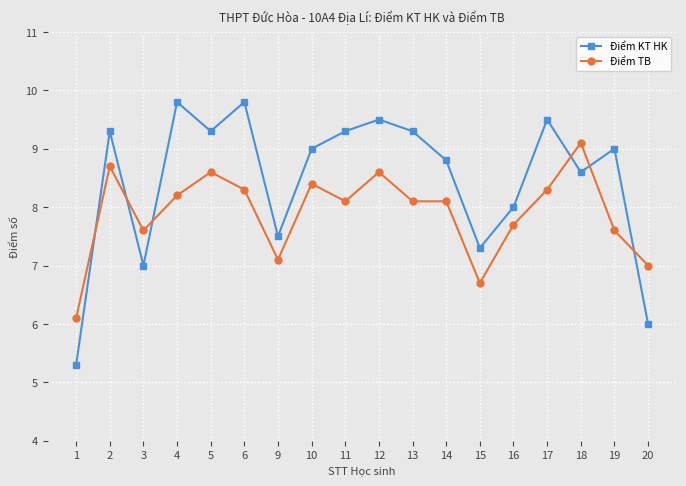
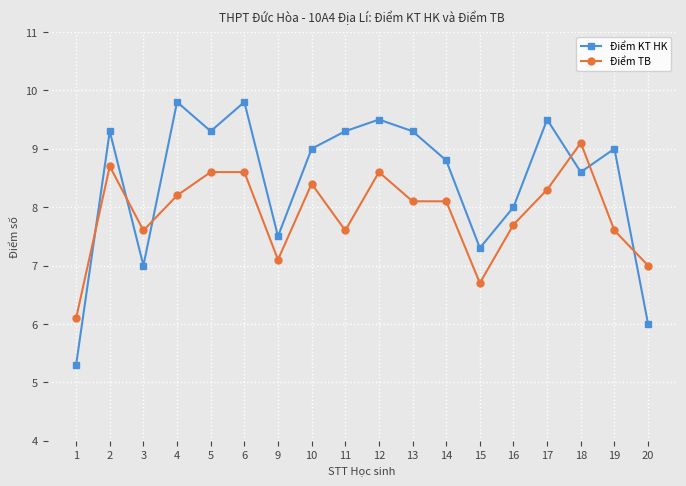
Điểm TB, 6: 8.3 -> 8.6
Điểm TB, 11: 8.1 -> 7.6
